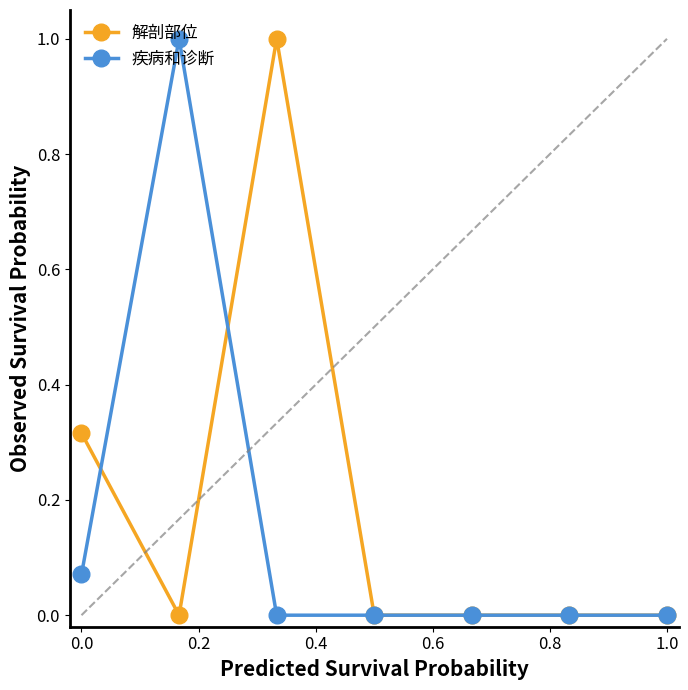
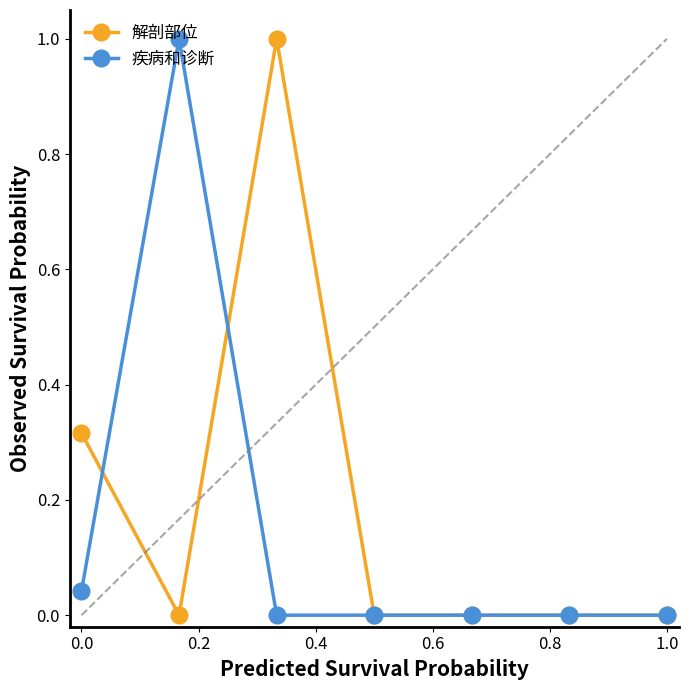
疾病和诊断, 0.0: 0.07 -> 0.04
